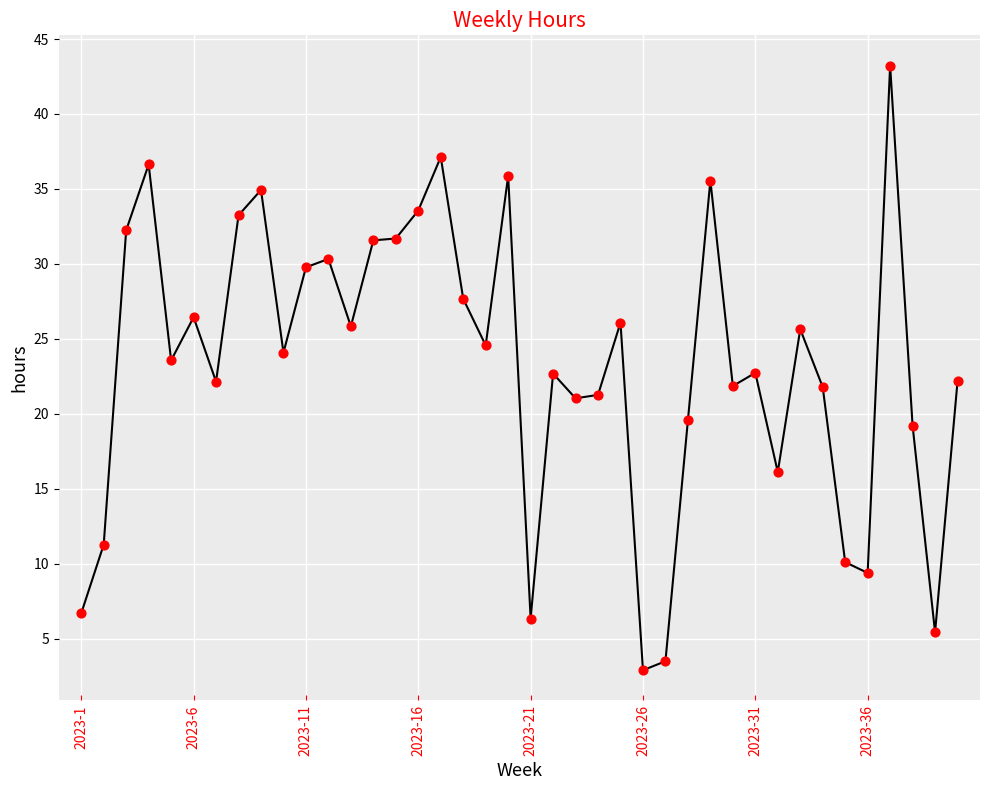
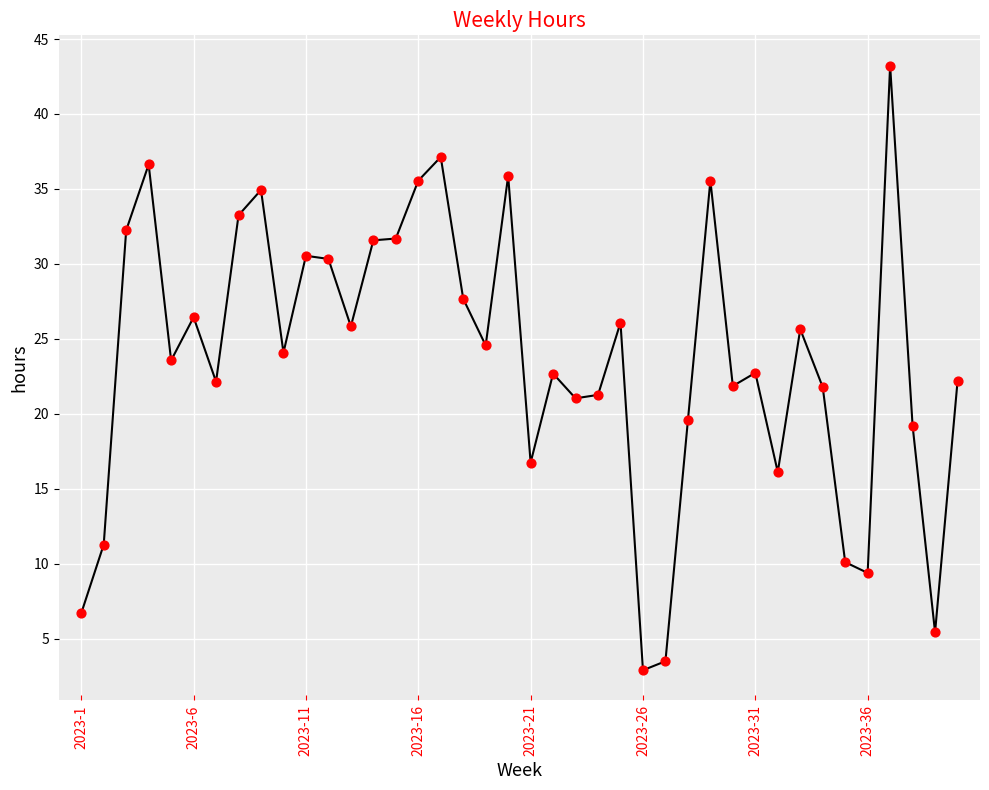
2023-11: 29.8 -> 30.5
2023-16: 33.6 -> 35.6
2023-21: 6.3 -> 16.7
